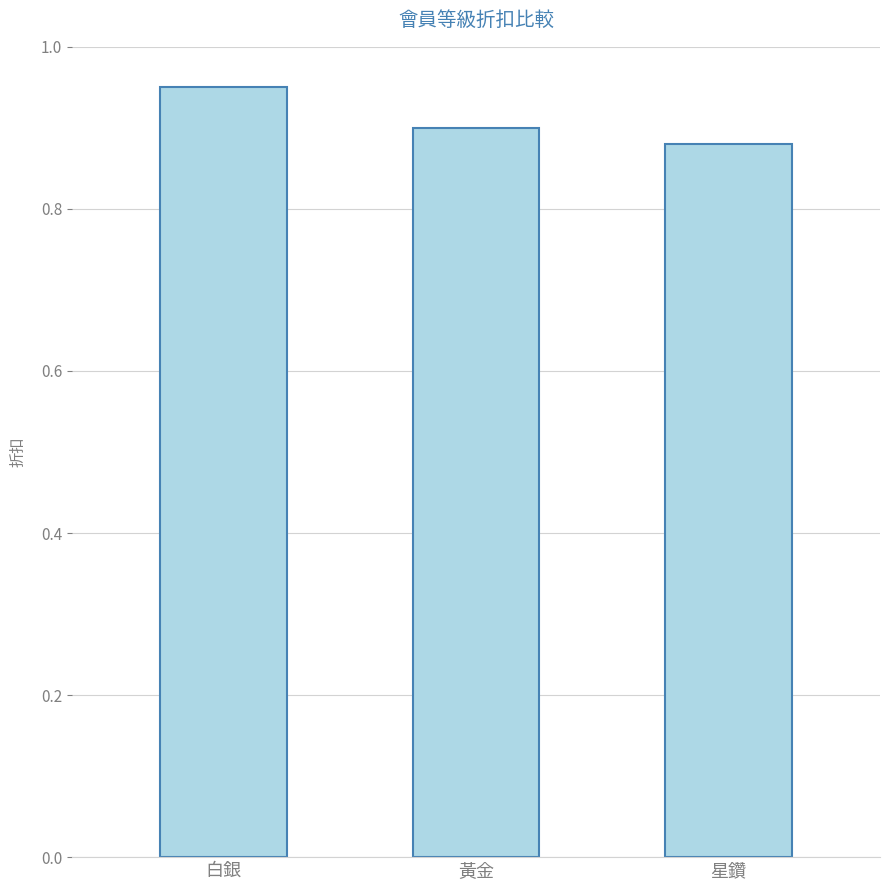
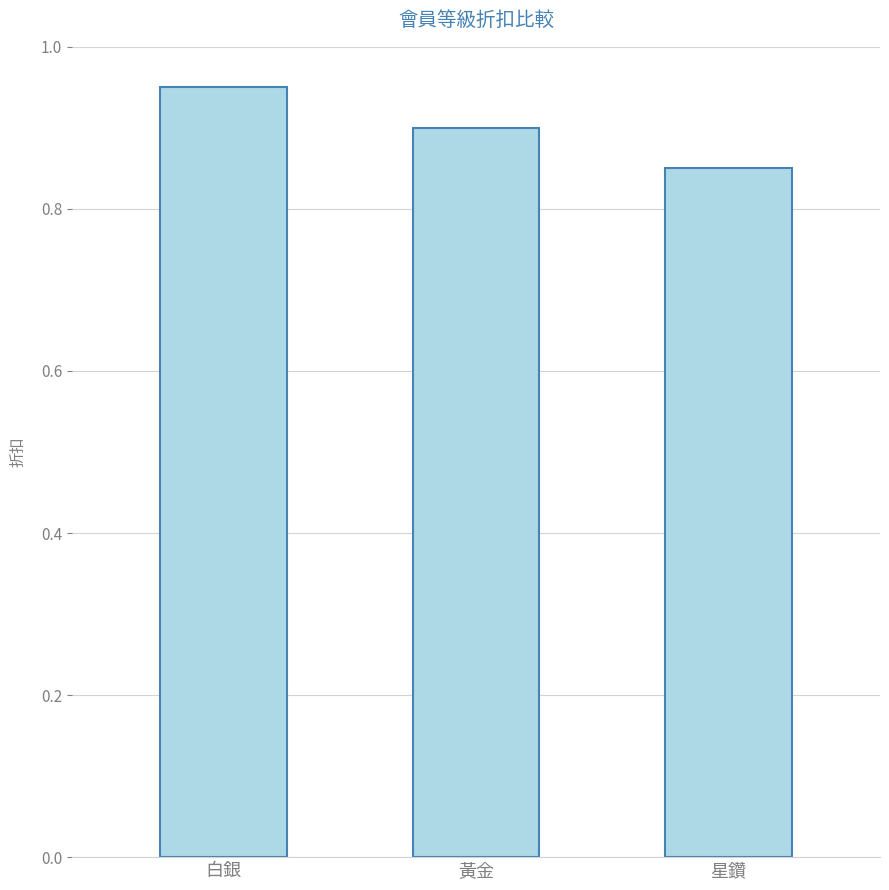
星鑽: 0.88 -> 0.85
